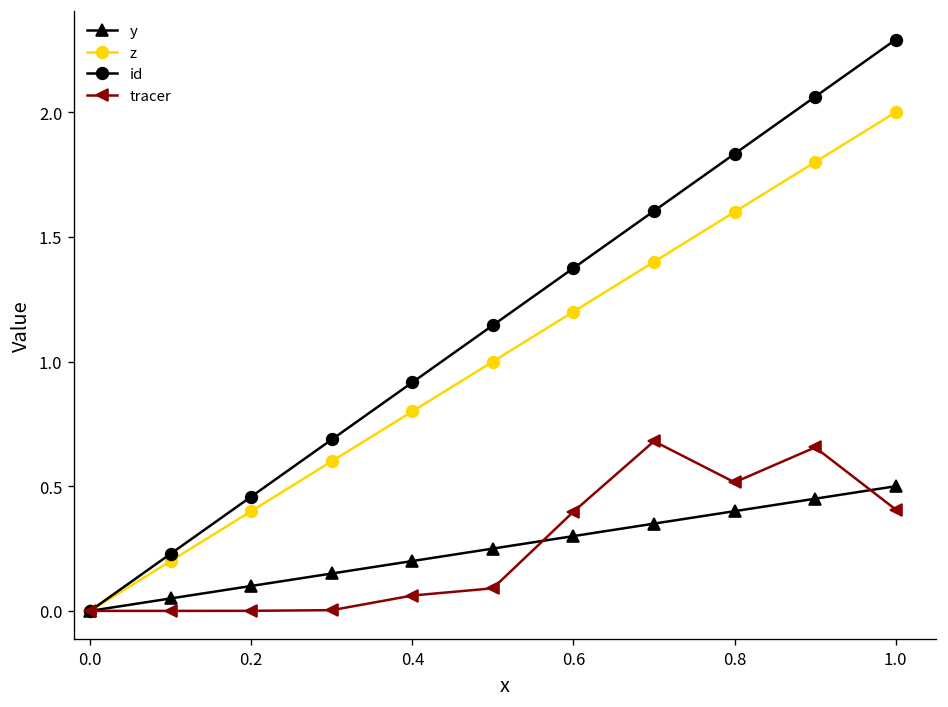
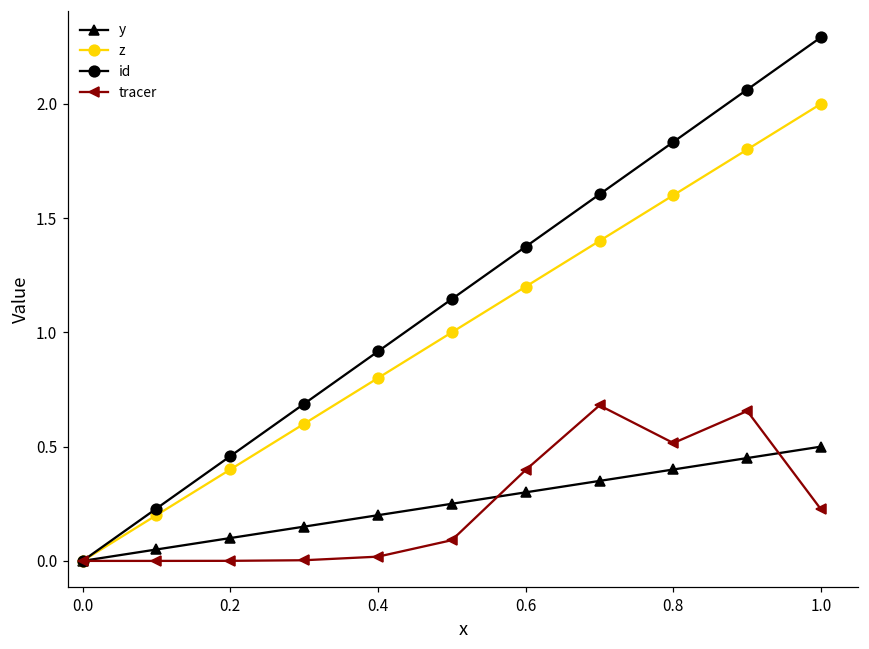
tracer, 0.4: 0.06 -> 0.02
tracer, 1.0: 0.41 -> 0.22
